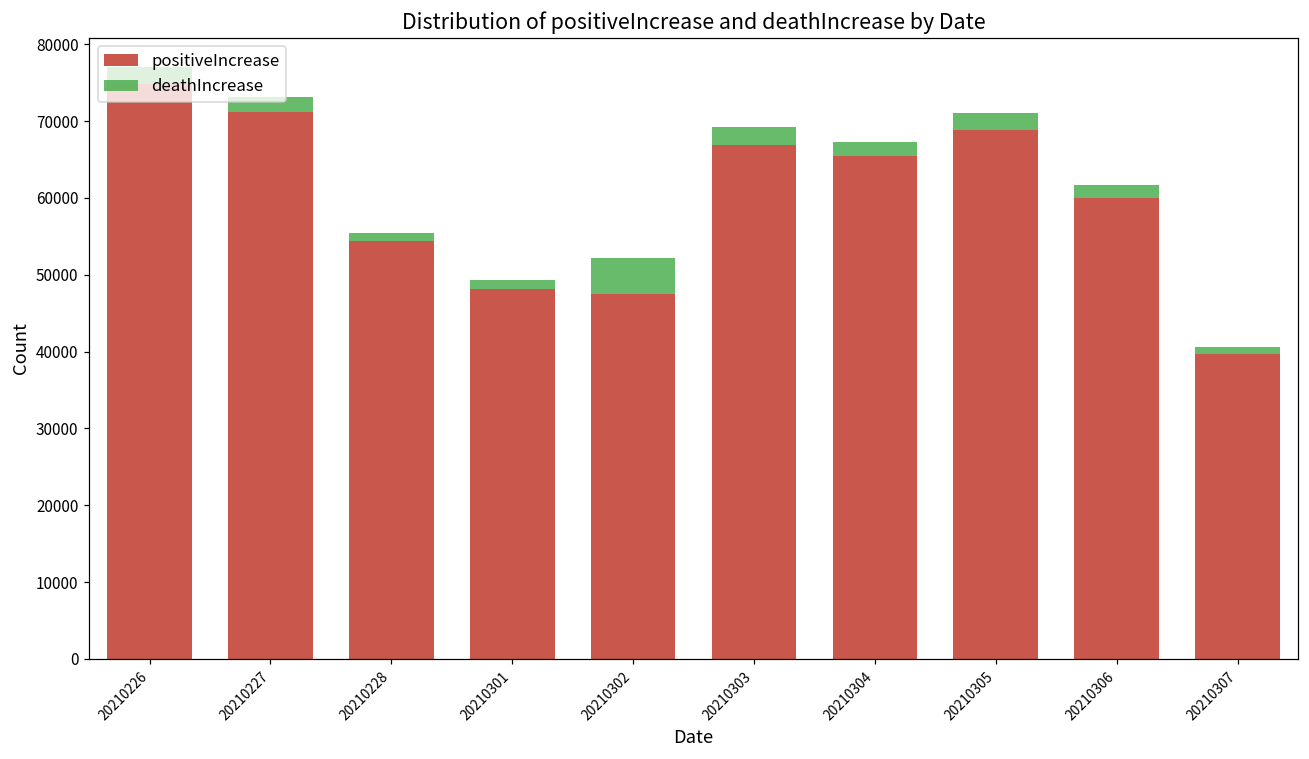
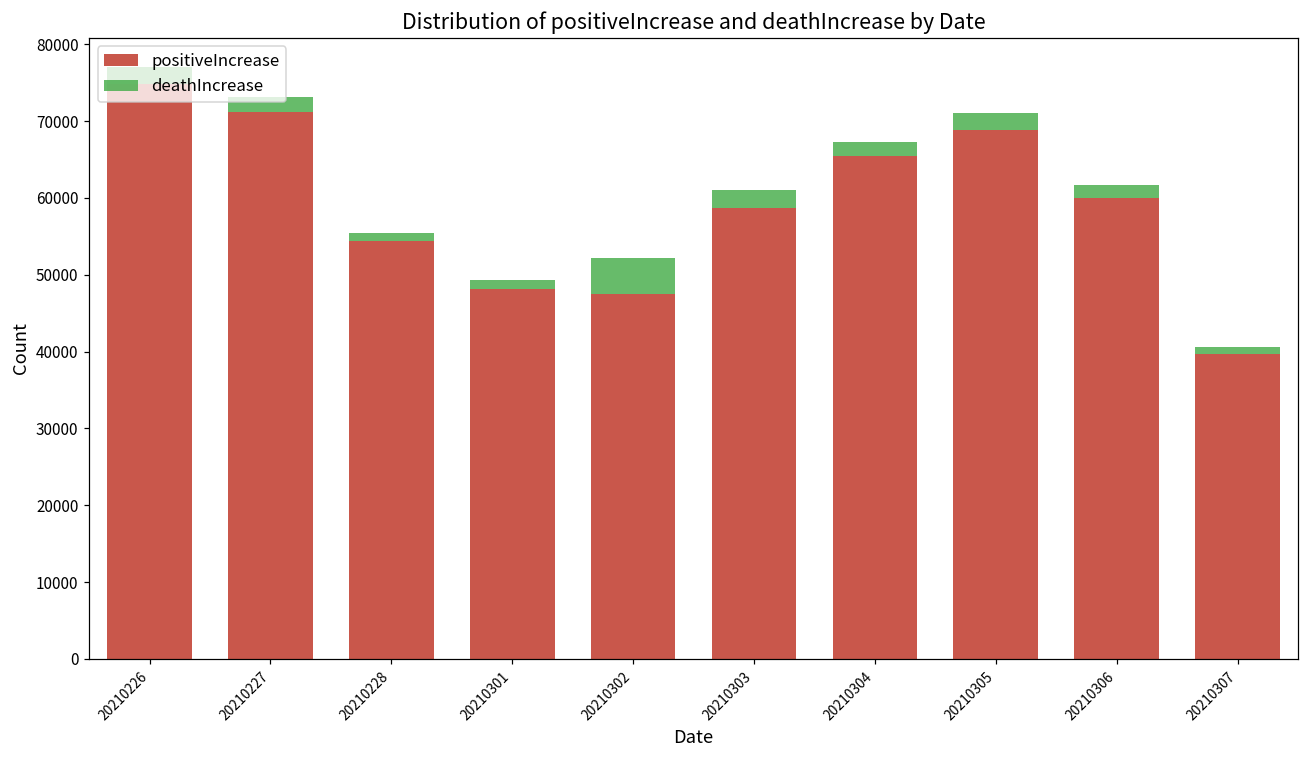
positiveIncrease, 20210303: 67000 -> 59000
